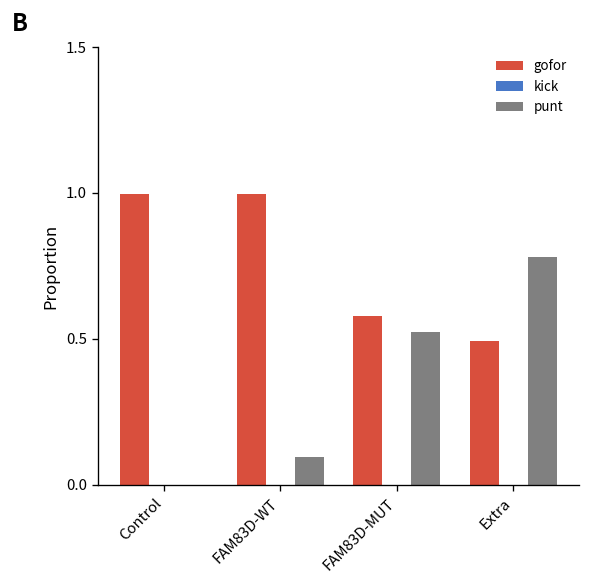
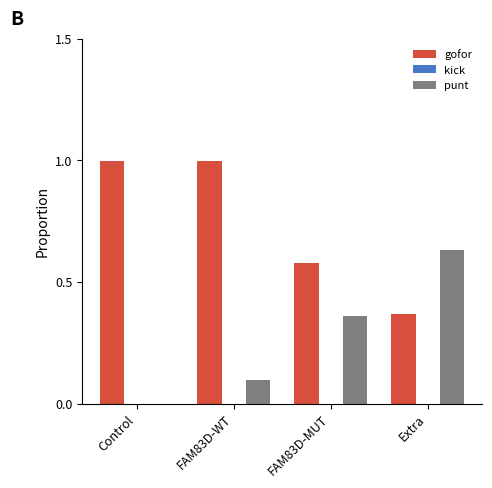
punt, FAM83D-MUT: 0.52 -> 0.36
gofor, Extra: 0.49 -> 0.37
punt, Extra: 0.78 -> 0.63
